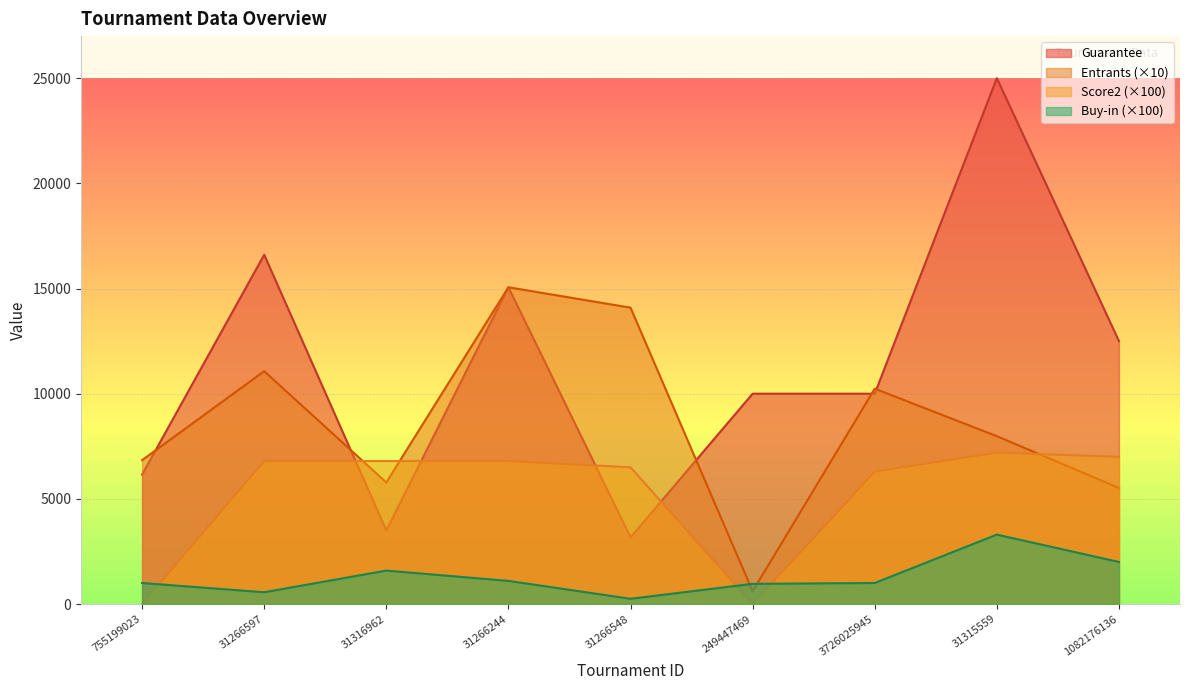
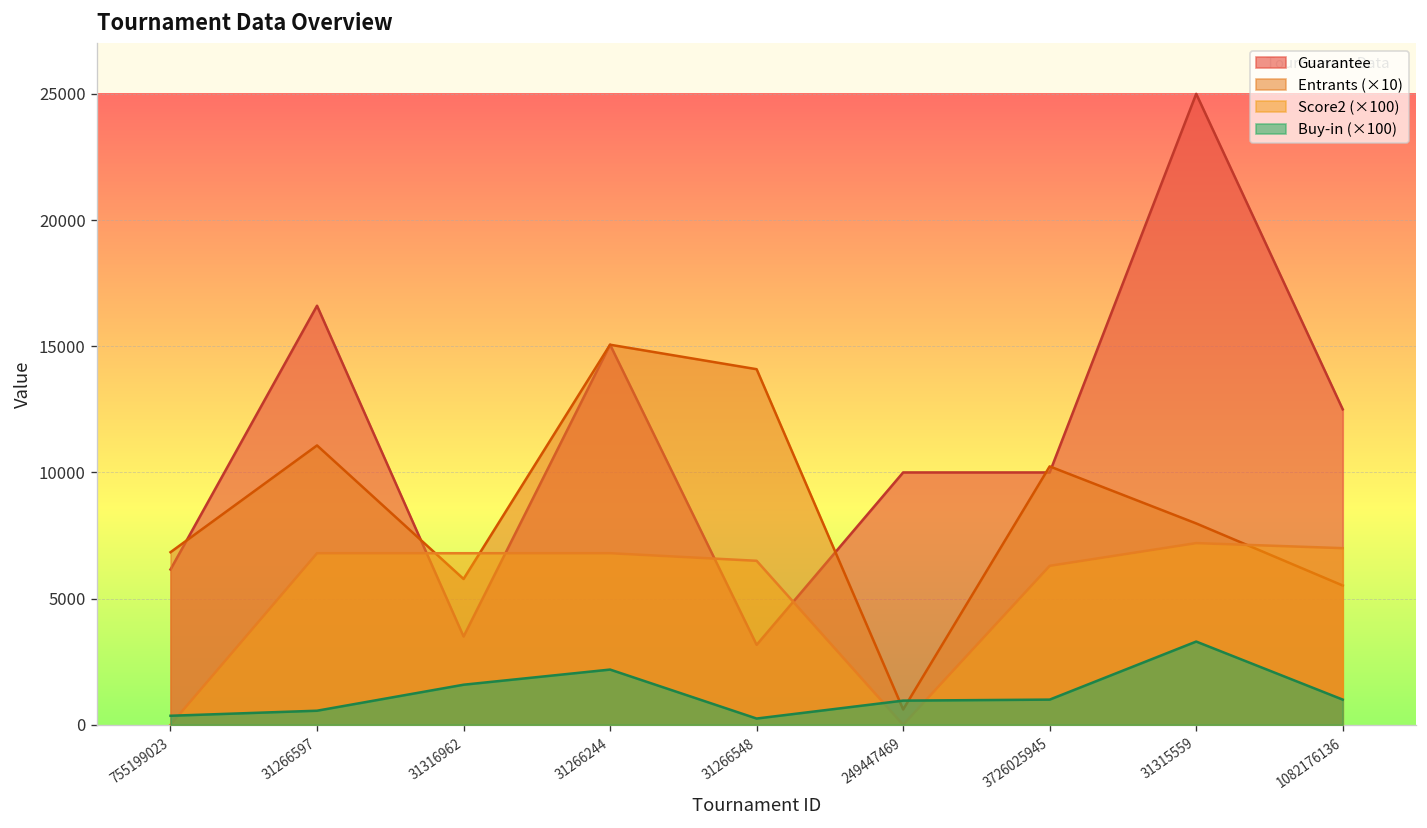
Buy-in (×100), 755199023: 1000 -> 400
Buy-in (×100), 31266244: 1100 -> 2200
Buy-in (×100), 1082176136: 2000 -> 1000
